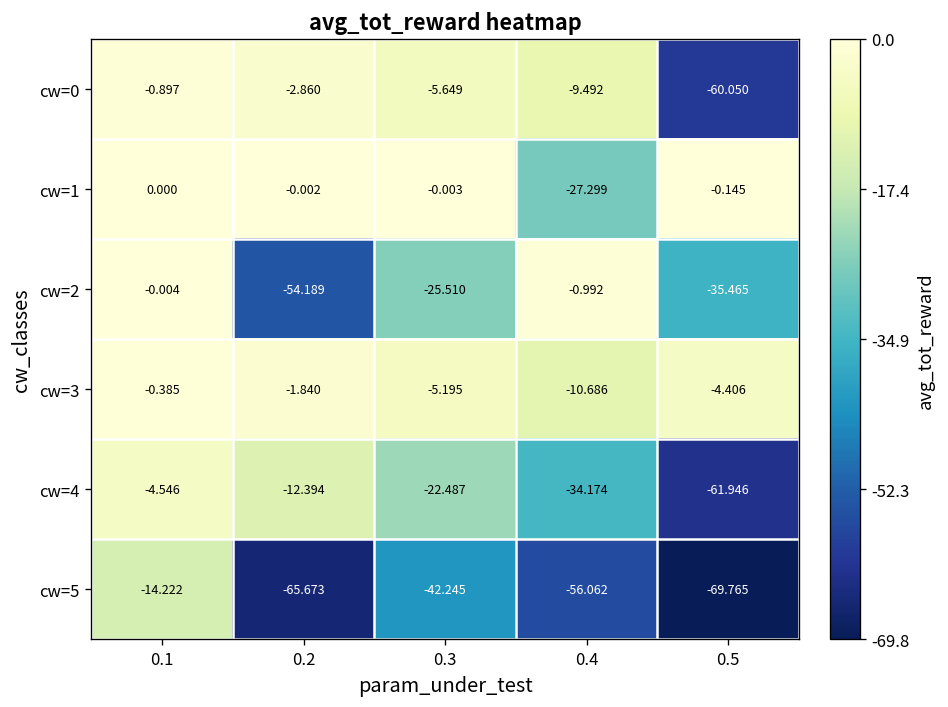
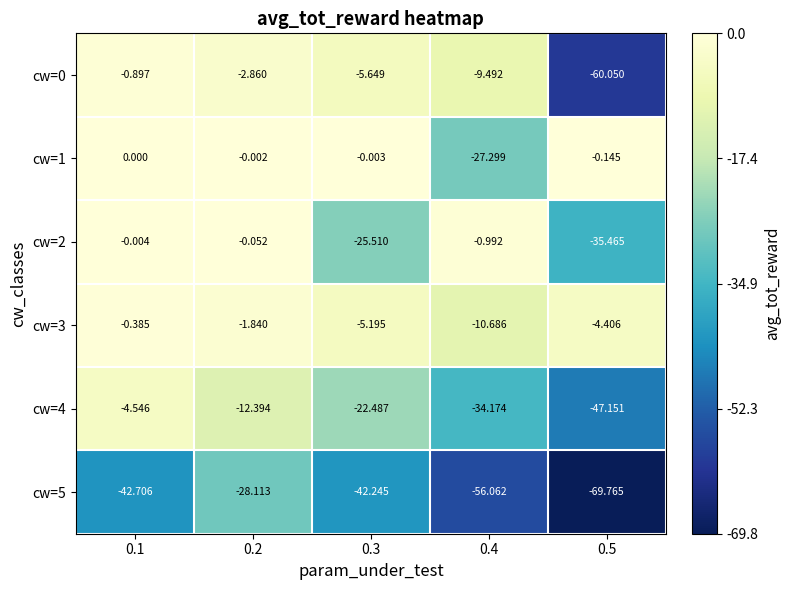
cw=2, 0.2: -54.189 -> -0.052
cw=4, 0.5: -61.946 -> -47.151
cw=5, 0.1: -14.222 -> -42.706
cw=5, 0.2: -65.673 -> -28.113
